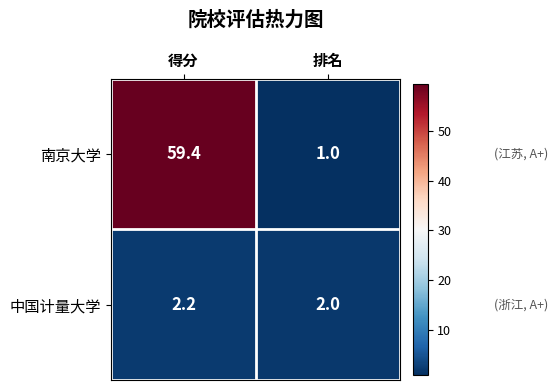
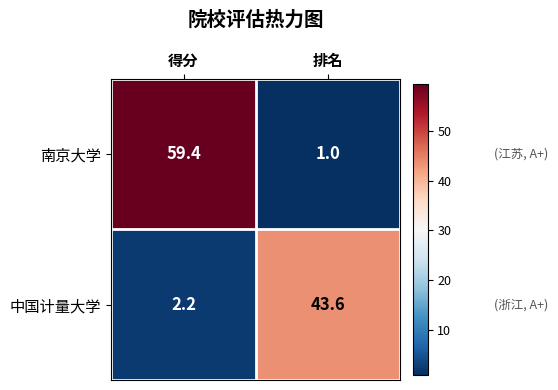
中国计量大学, 排名: 2.0 -> 43.6
